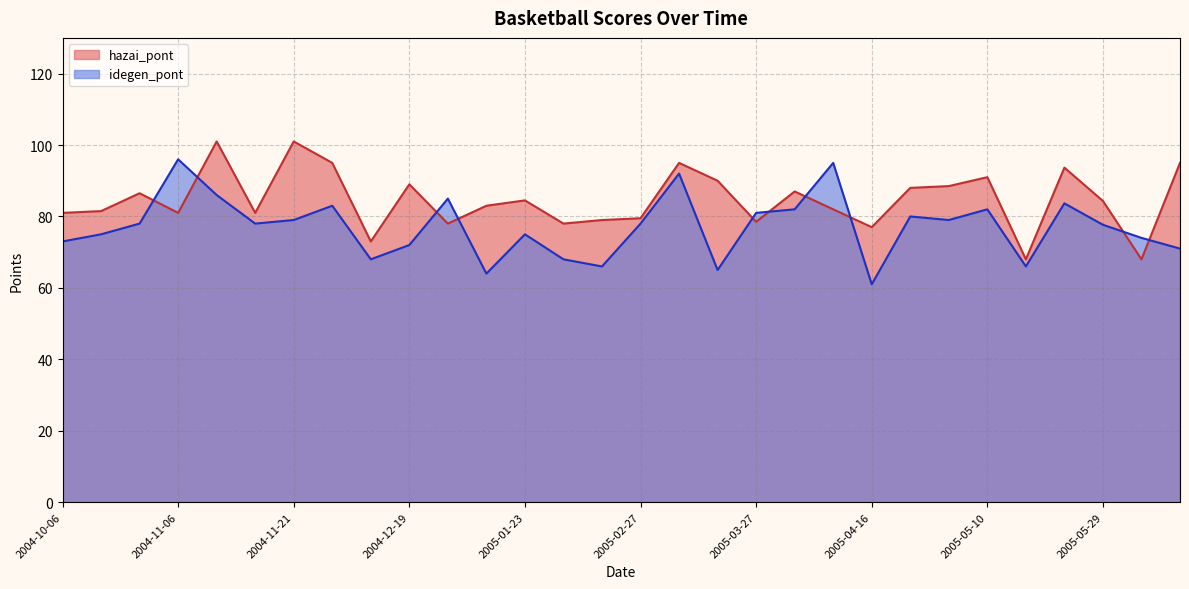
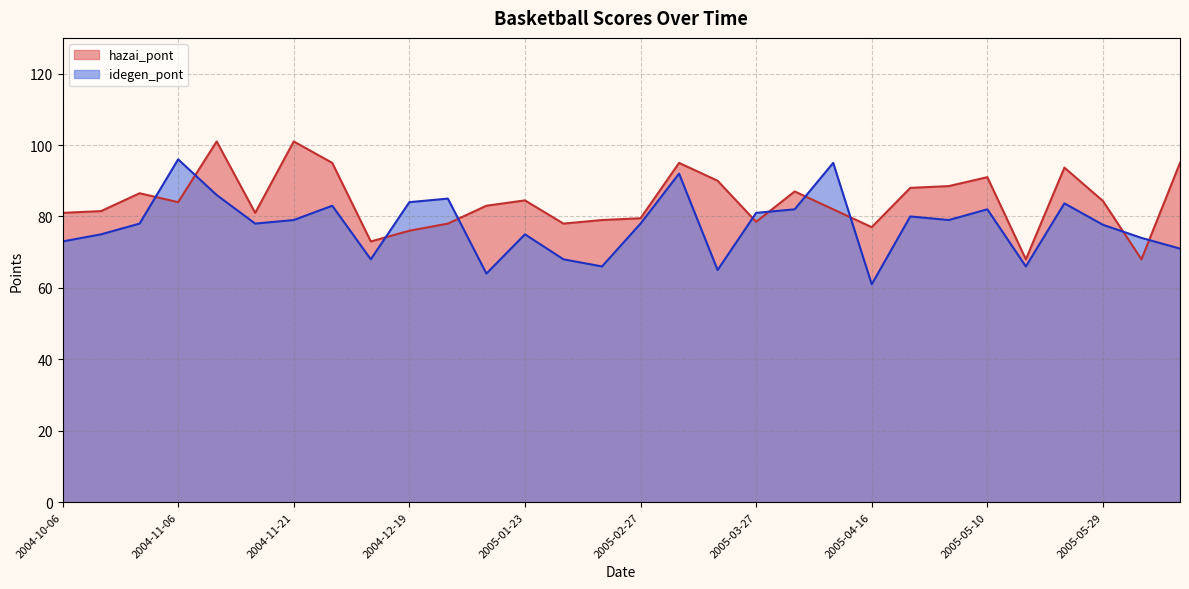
hazai_pont, 2004-11-06: 81 -> 84
hazai_pont, 2004-12-19: 89 -> 76
idegen_pont, 2004-12-19: 72 -> 84
